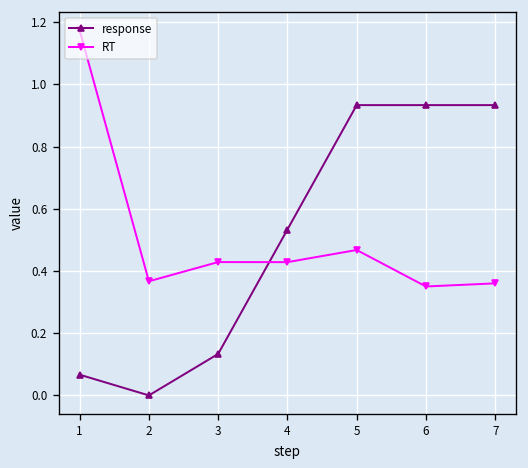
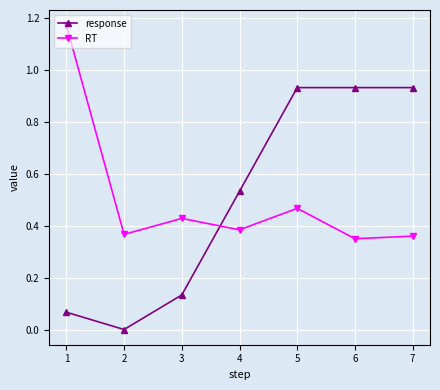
RT, 4: 0.43 -> 0.38
